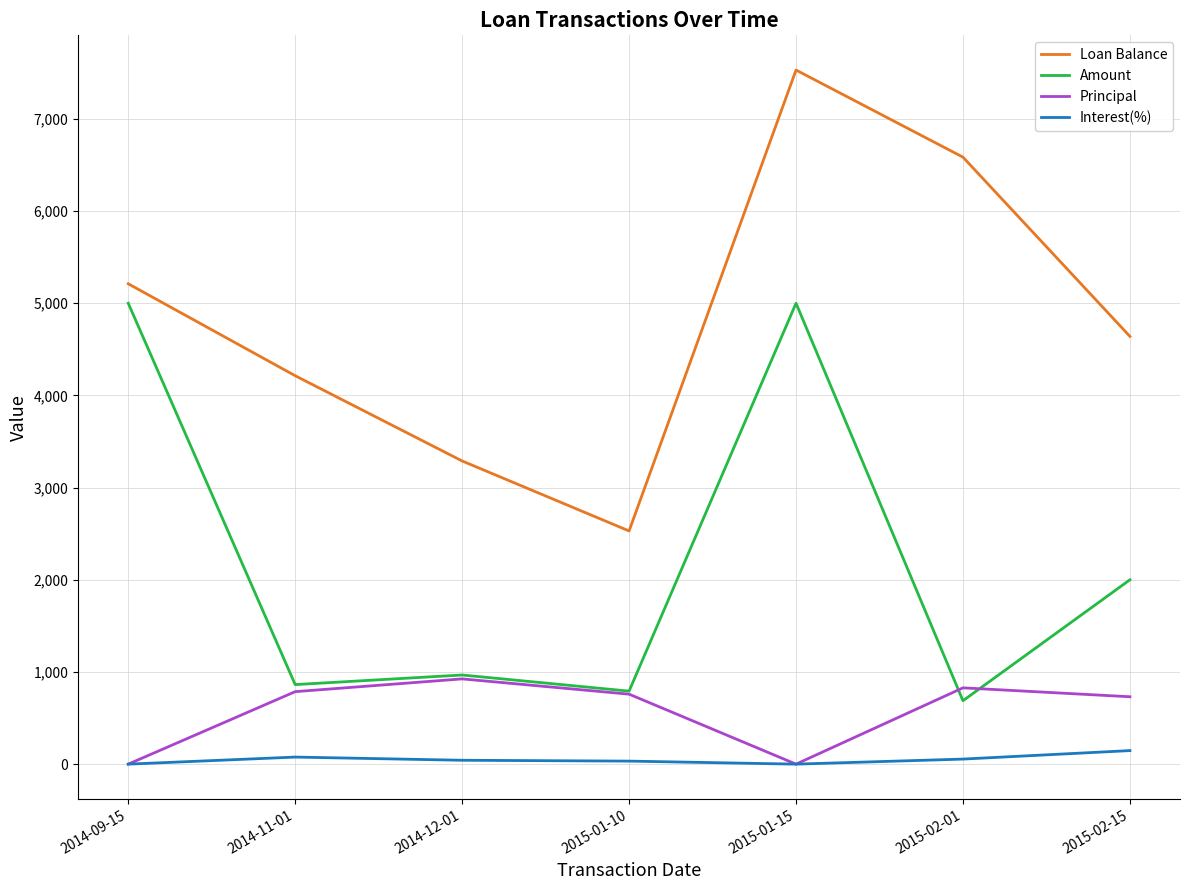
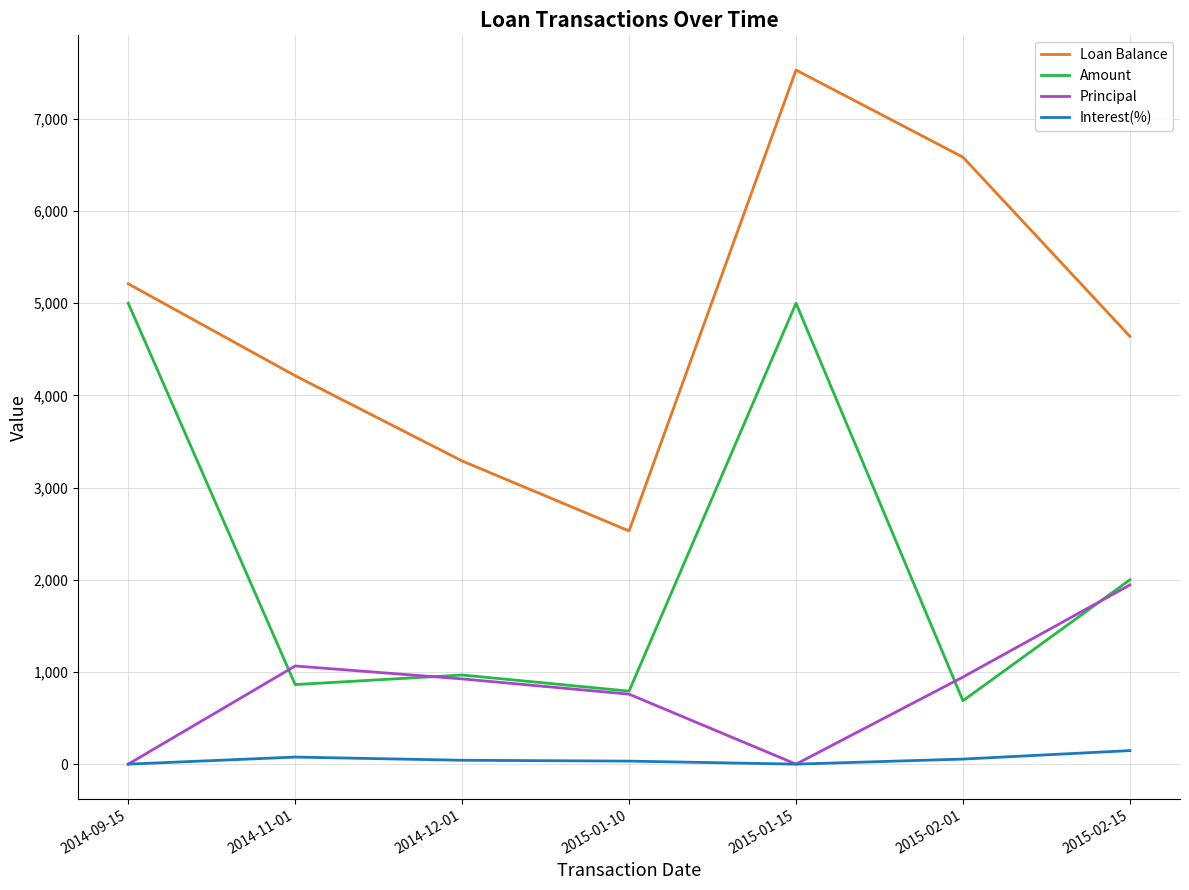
Principal, 2014-11-01: 800 -> 1,100
Principal, 2015-02-01: 800 -> 900
Principal, 2015-02-15: 700 -> 1,900
